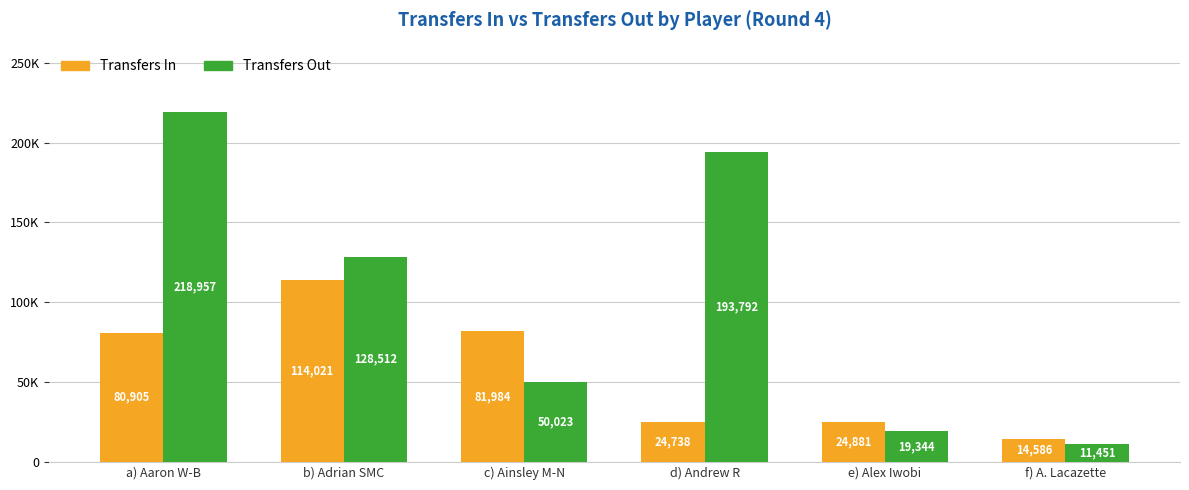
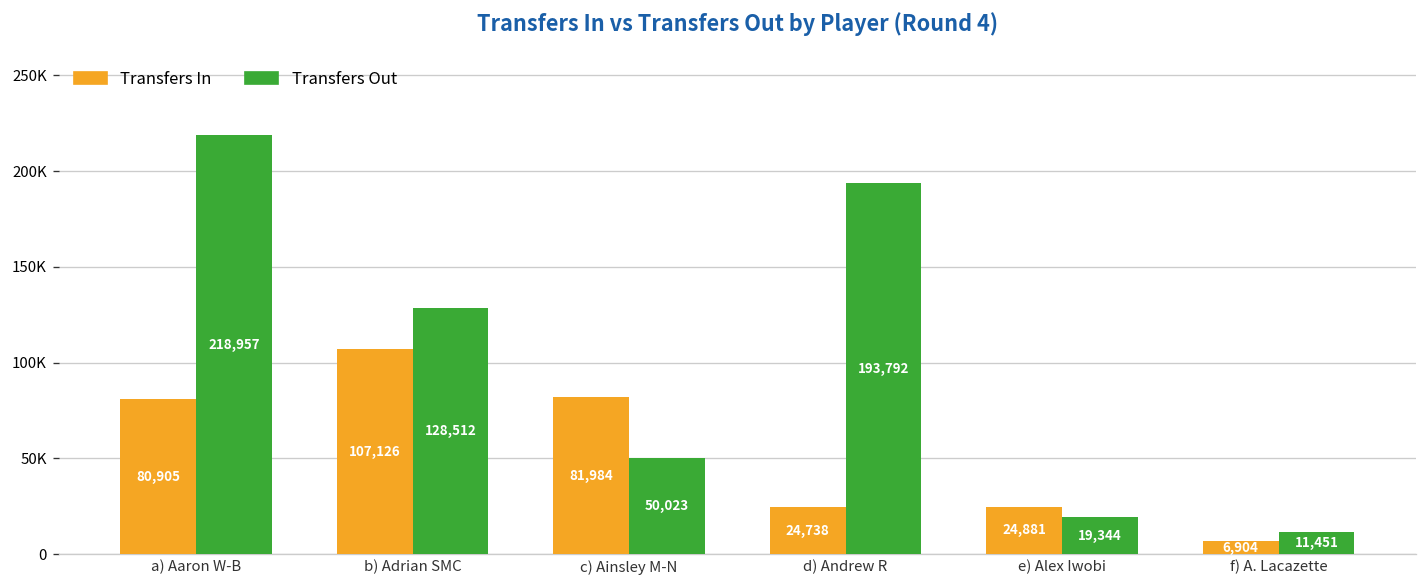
Transfers In, b) Adrian SMC: 114,021 -> 107,126
Transfers In, f) A. Lacazette: 14,586 -> 6,904
